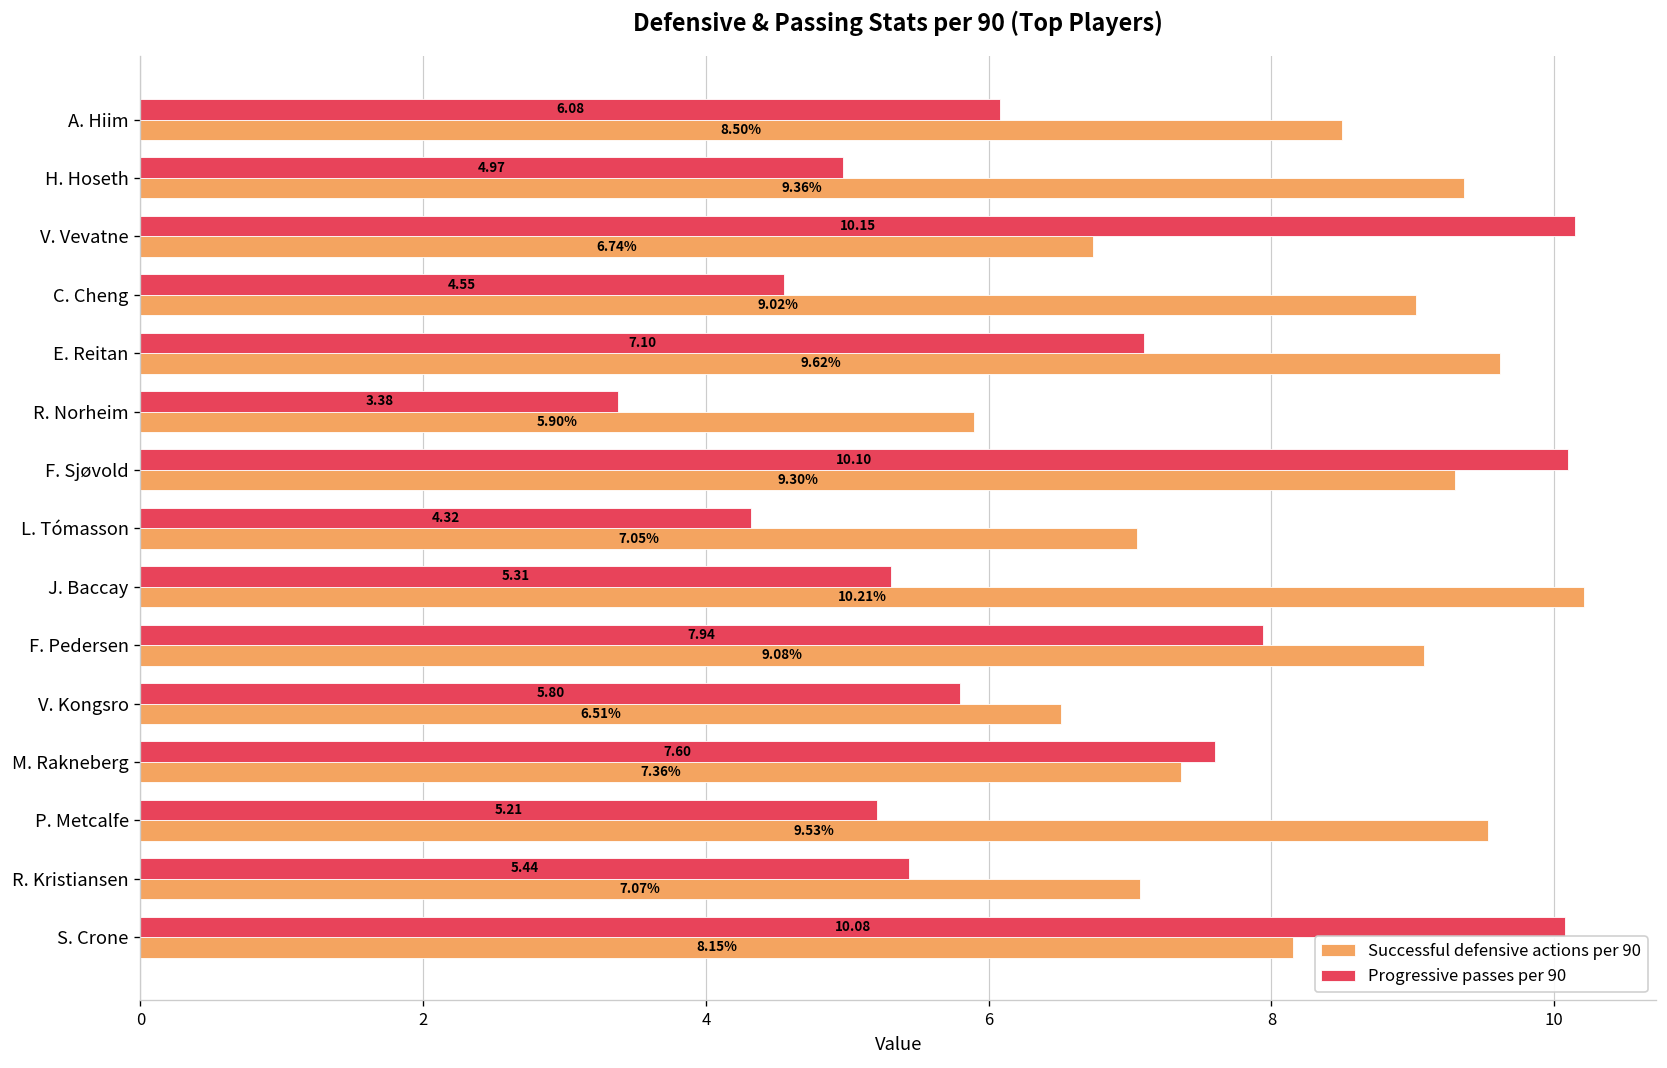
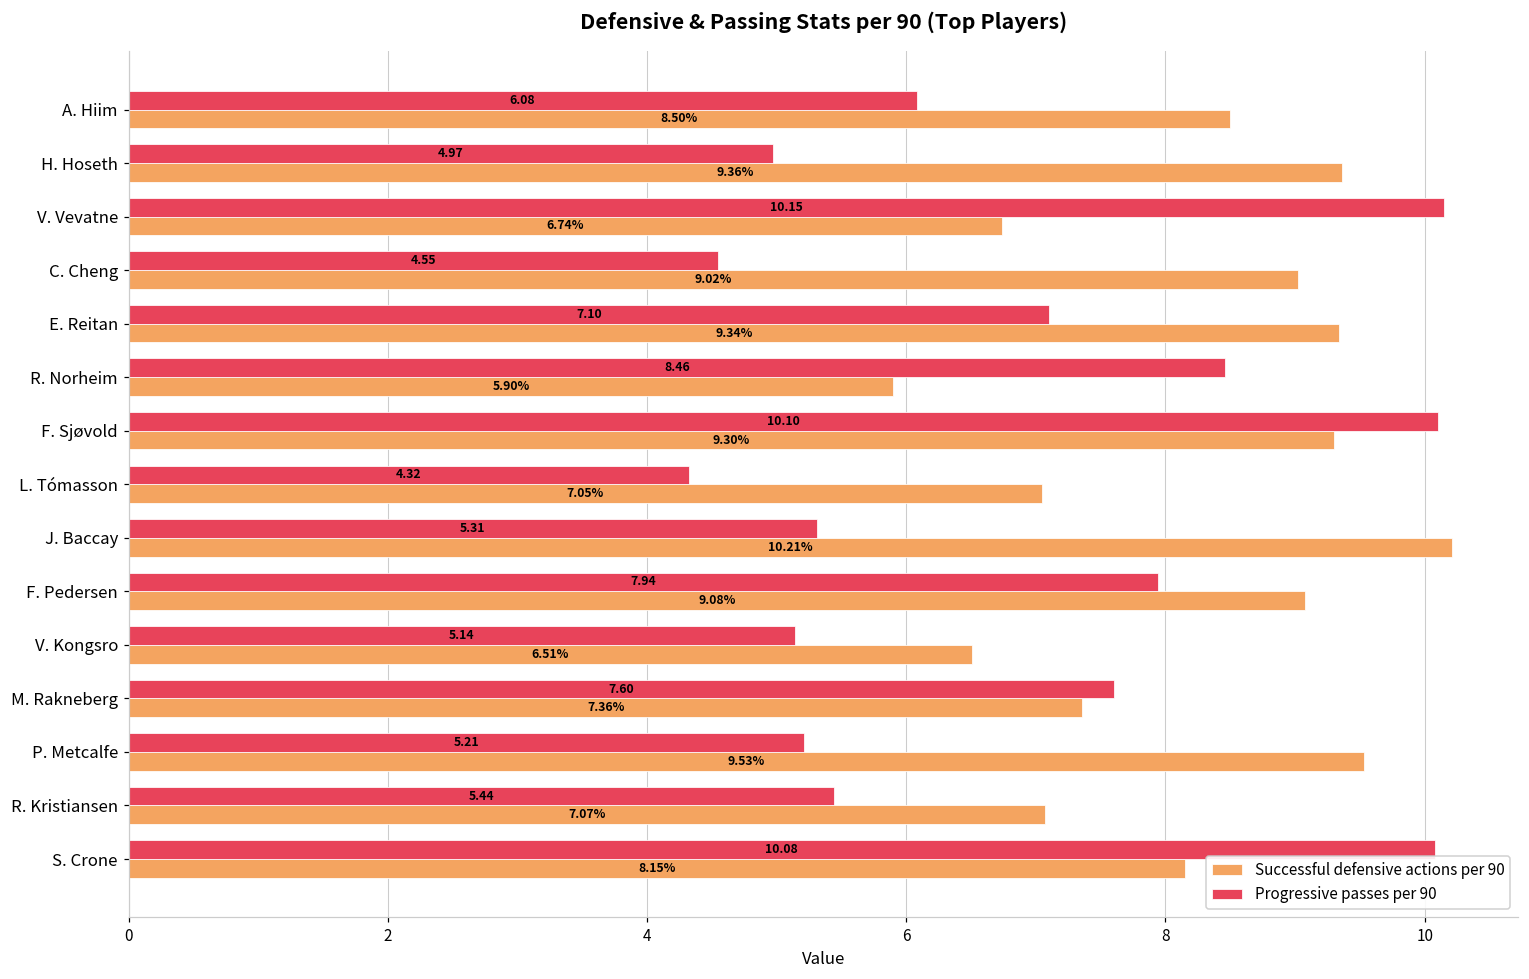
Successful defensive actions per 90, E. Reitan: 9.62% -> 9.34%
Progressive passes per 90, R. Norheim: 3.38 -> 8.46
Progressive passes per 90, V. Kongsro: 5.80 -> 5.14
